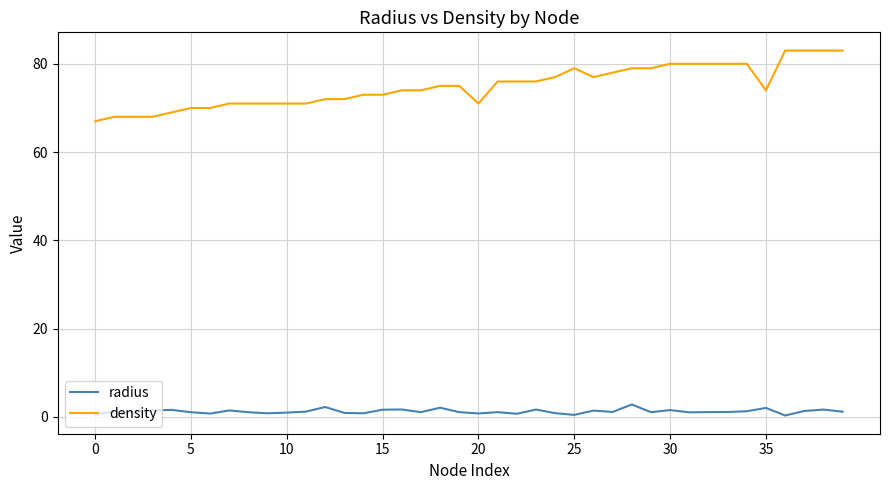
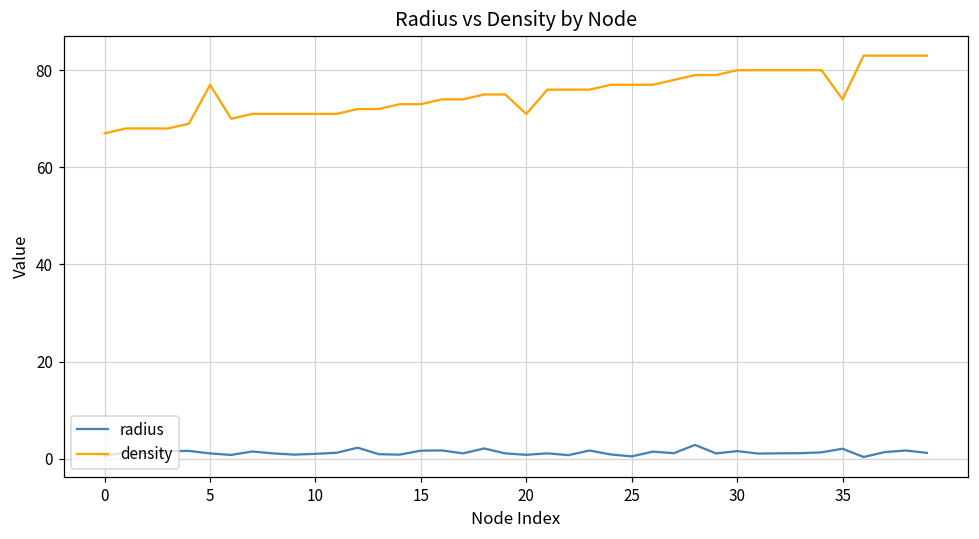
density, 5: 70 -> 77
density, 25: 79 -> 77
